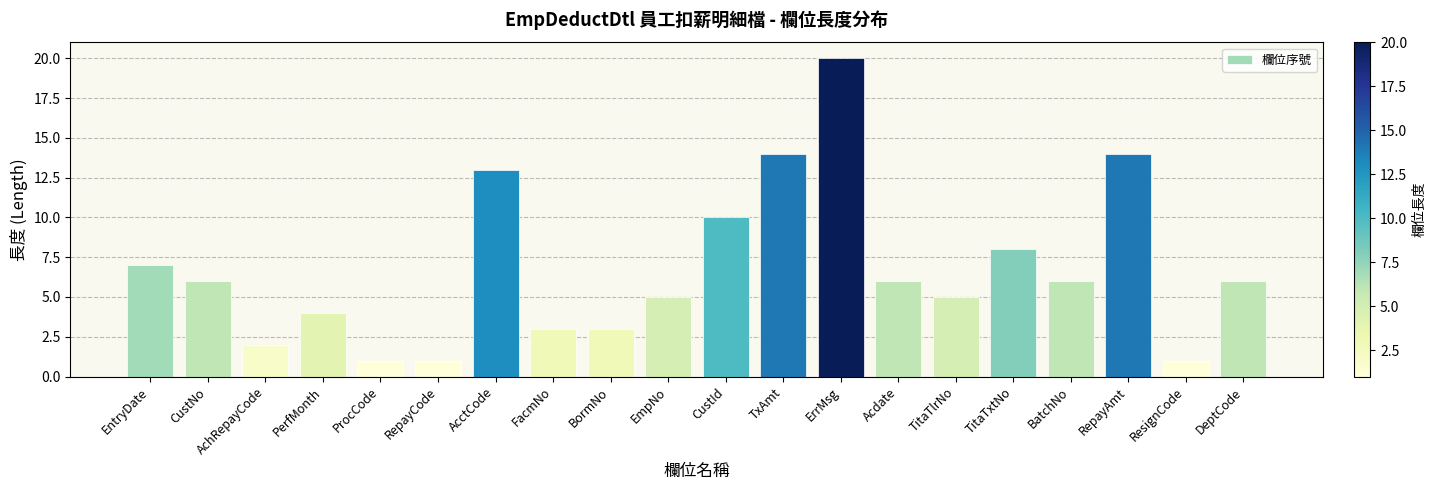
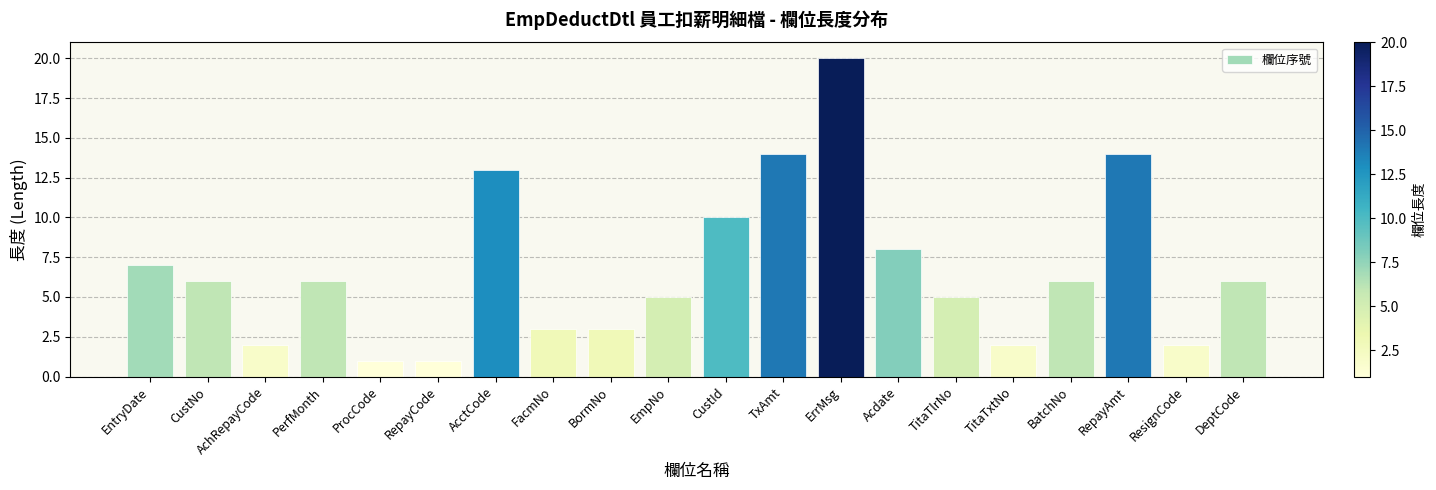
PerfMonth: 4 -> 6
Acdate: 6 -> 8
TitaTxtNo: 8 -> 2
ResignCode: 1 -> 2
